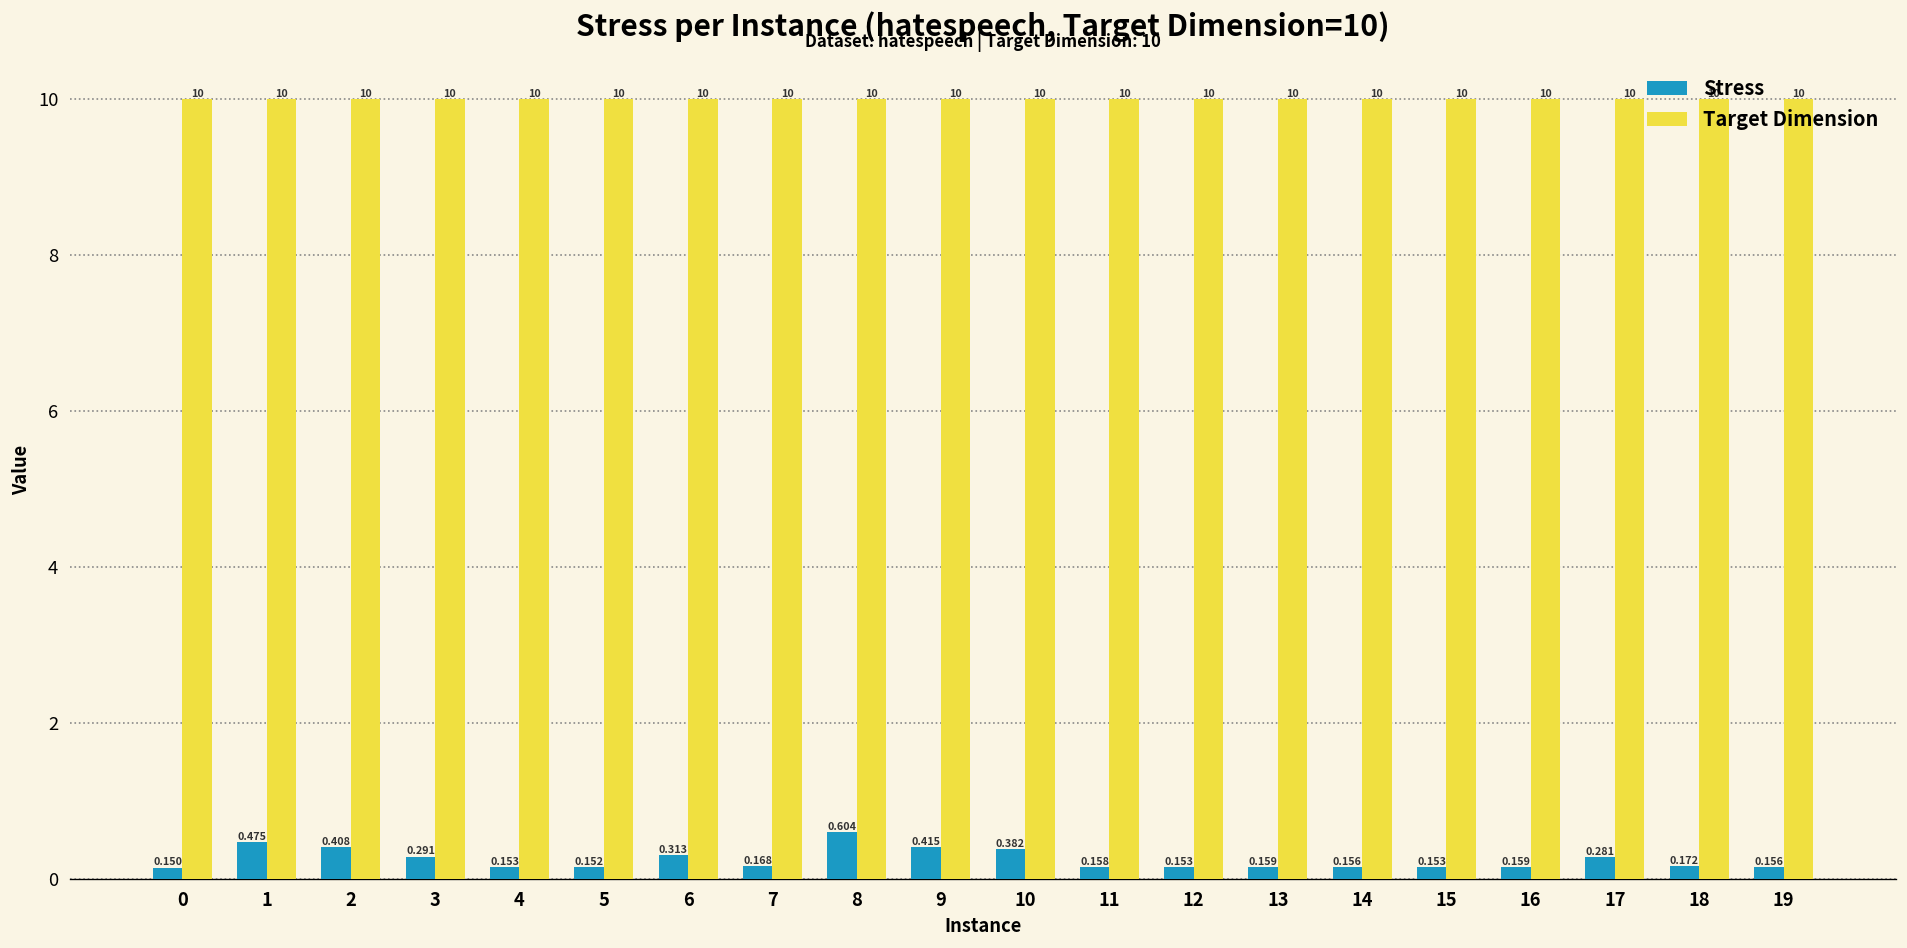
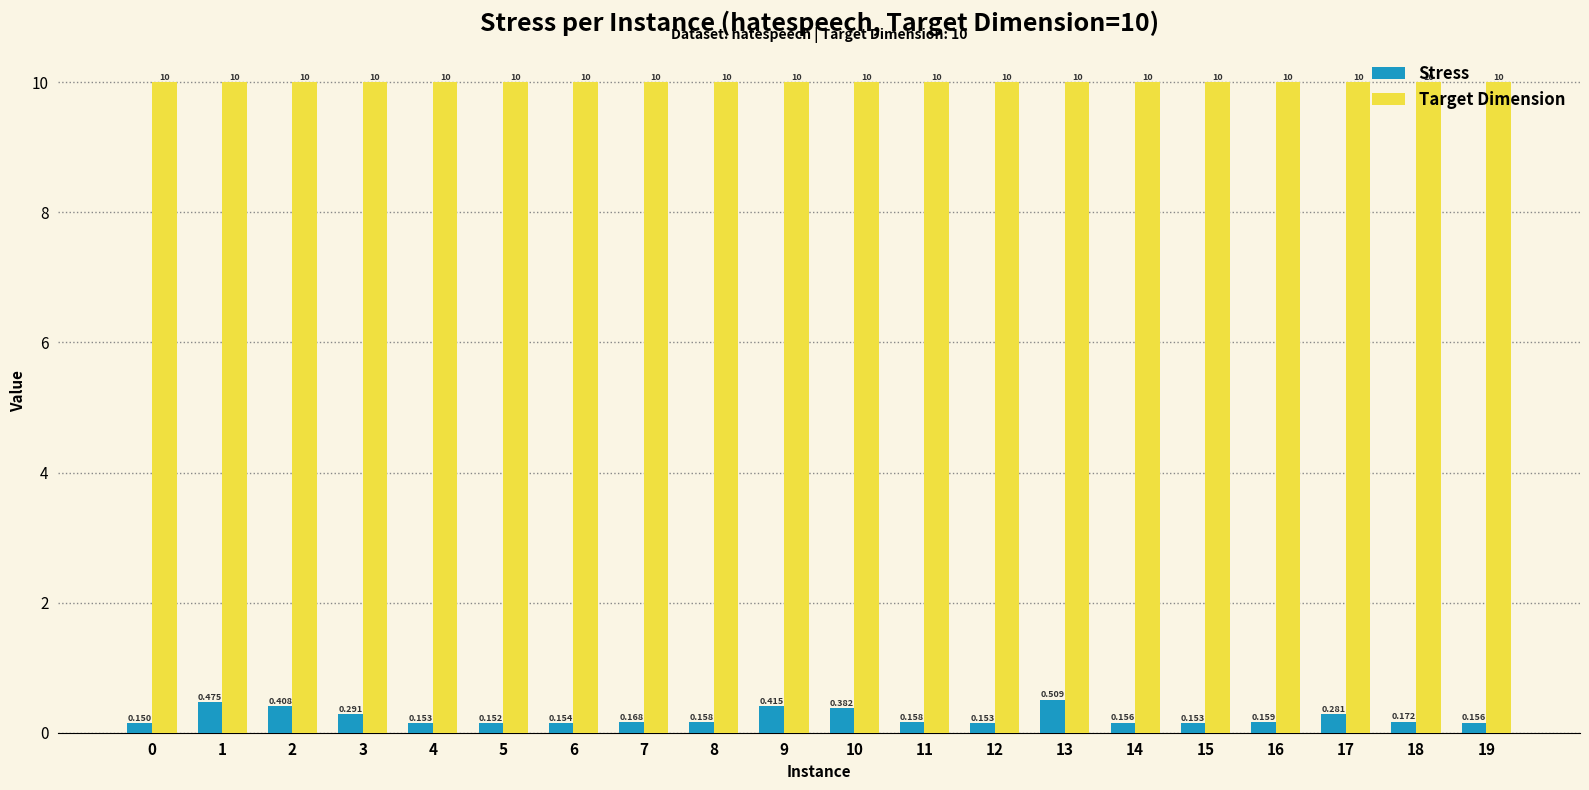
Stress, 6: 0.313 -> 0.154
Stress, 8: 0.604 -> 0.158
Stress, 13: 0.159 -> 0.509
